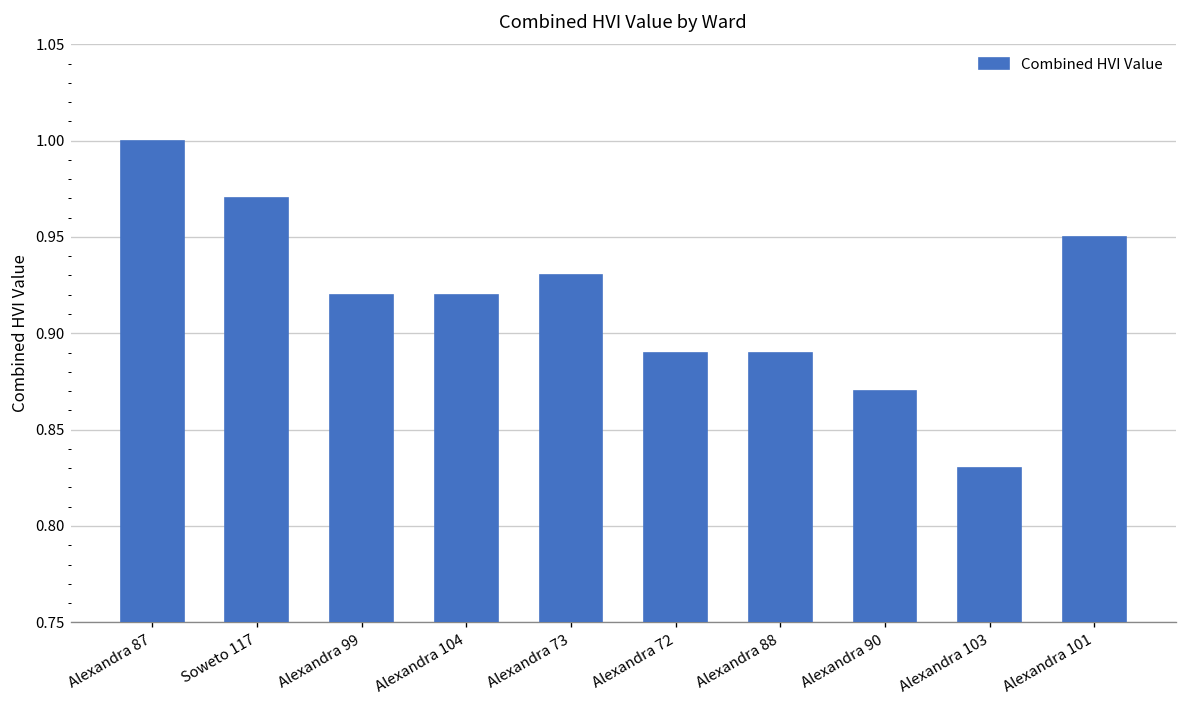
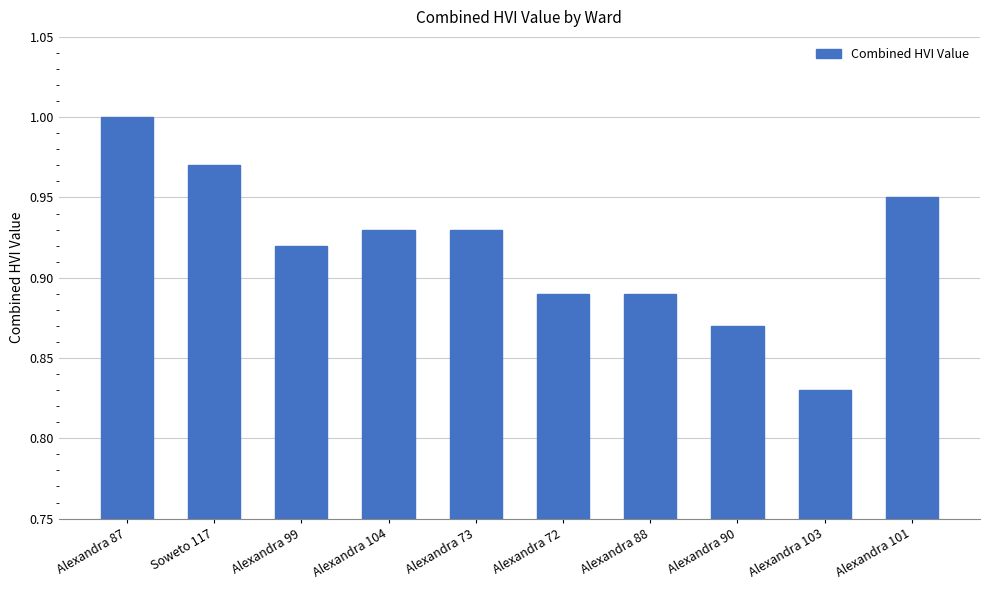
Alexandra 104: 0.92 -> 0.93
